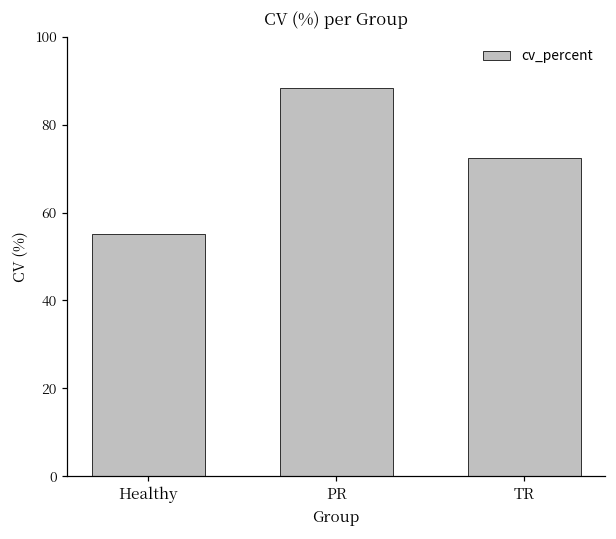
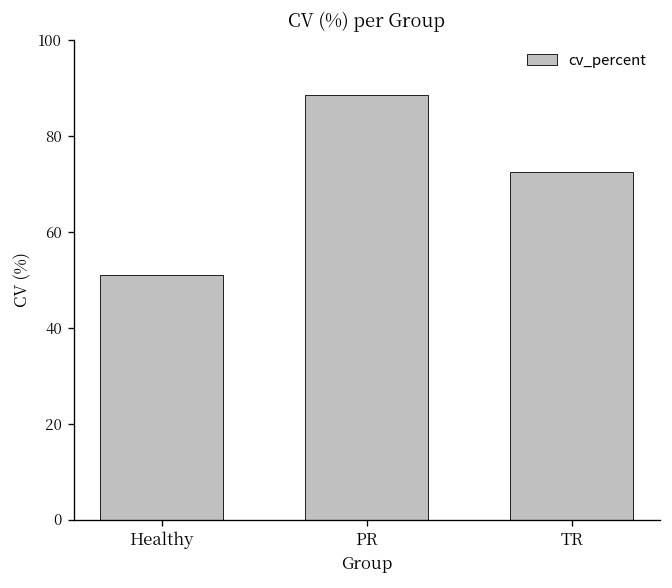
Healthy: 55 -> 51
